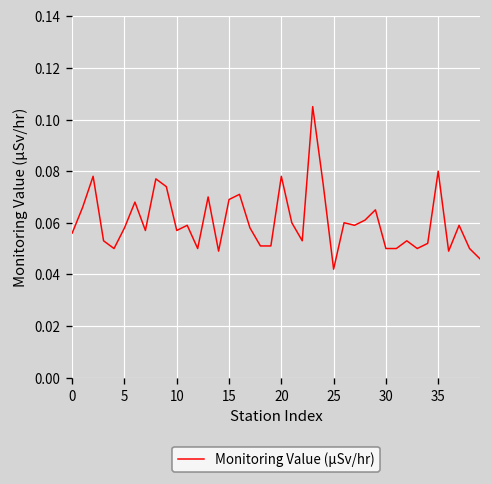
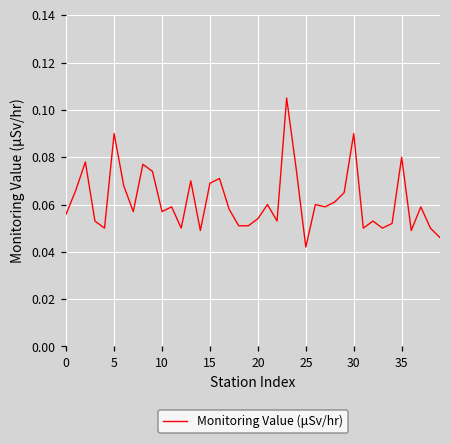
5: 0.058 -> 0.090
20: 0.078 -> 0.054
30: 0.05 -> 0.09
